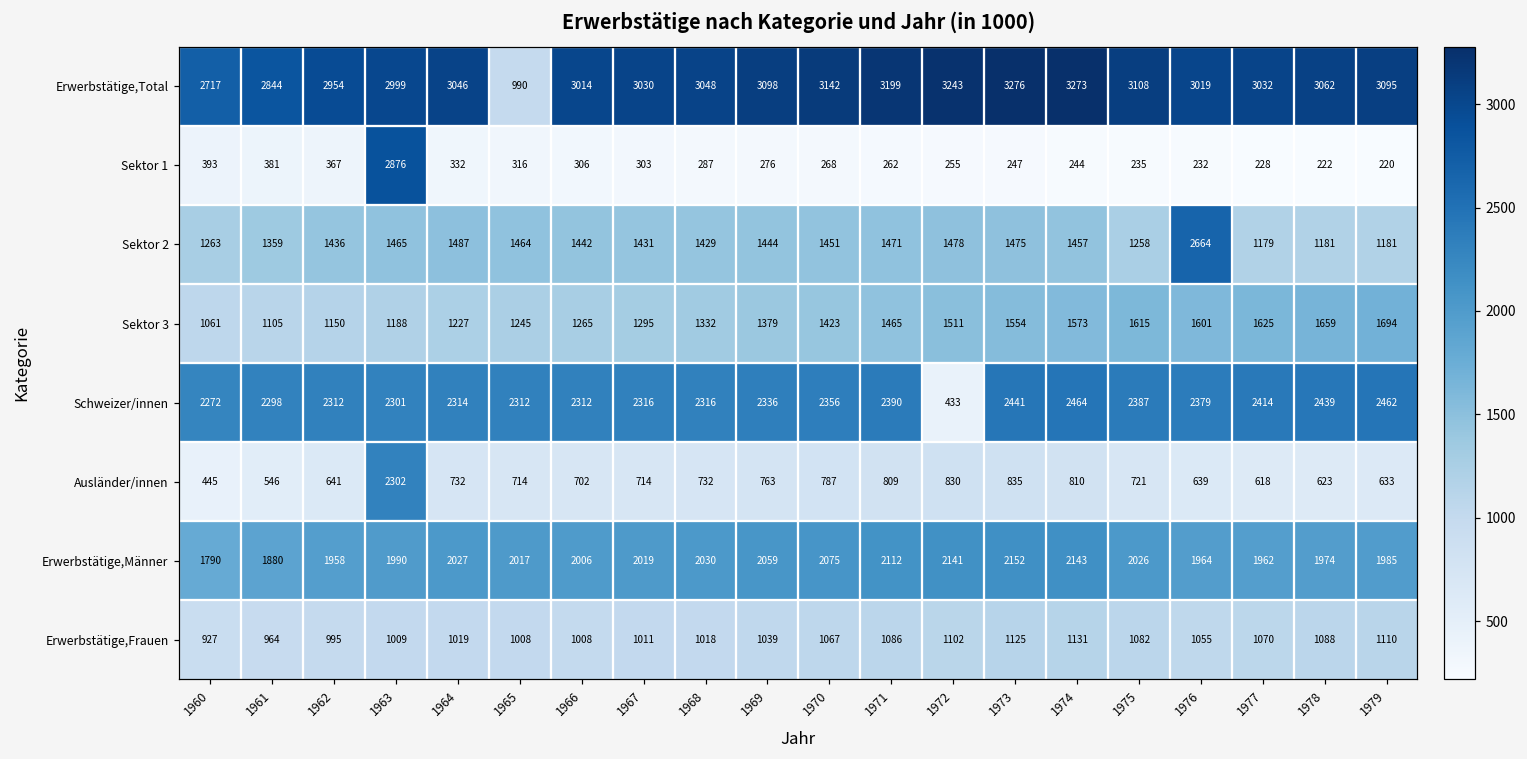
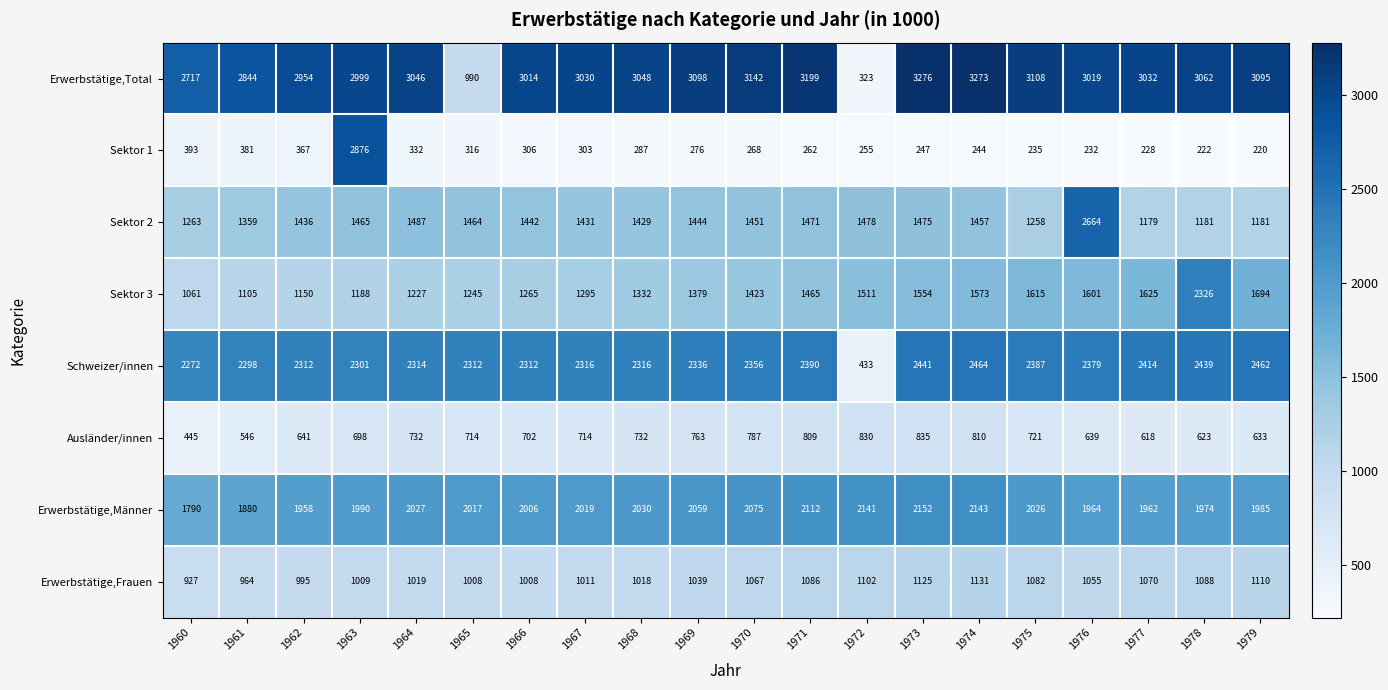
Erwerbstätige,Total, 1972: 3243 -> 323
Sektor 3, 1978: 1659 -> 2326
Ausländer/innen, 1963: 2302 -> 698
